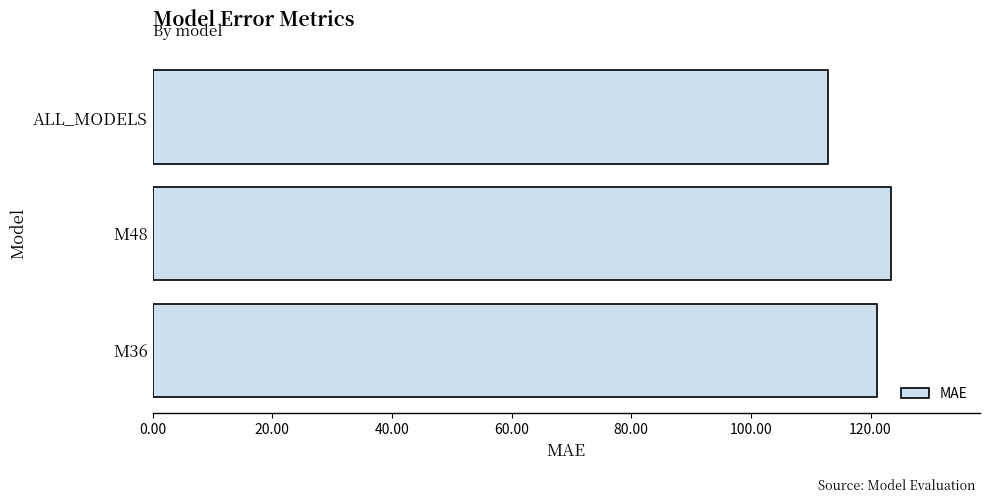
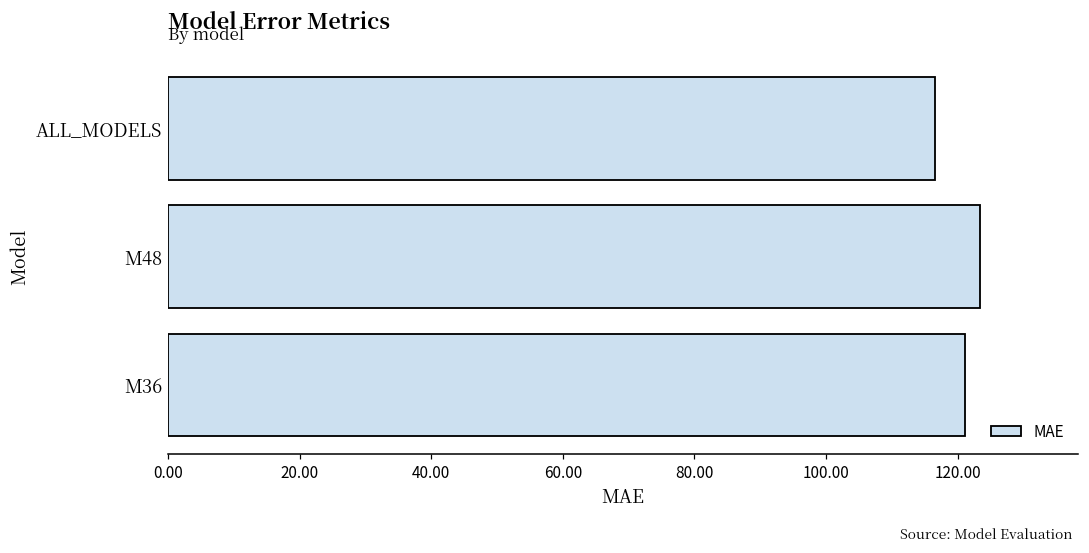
ALL_MODELS: 113 -> 117
